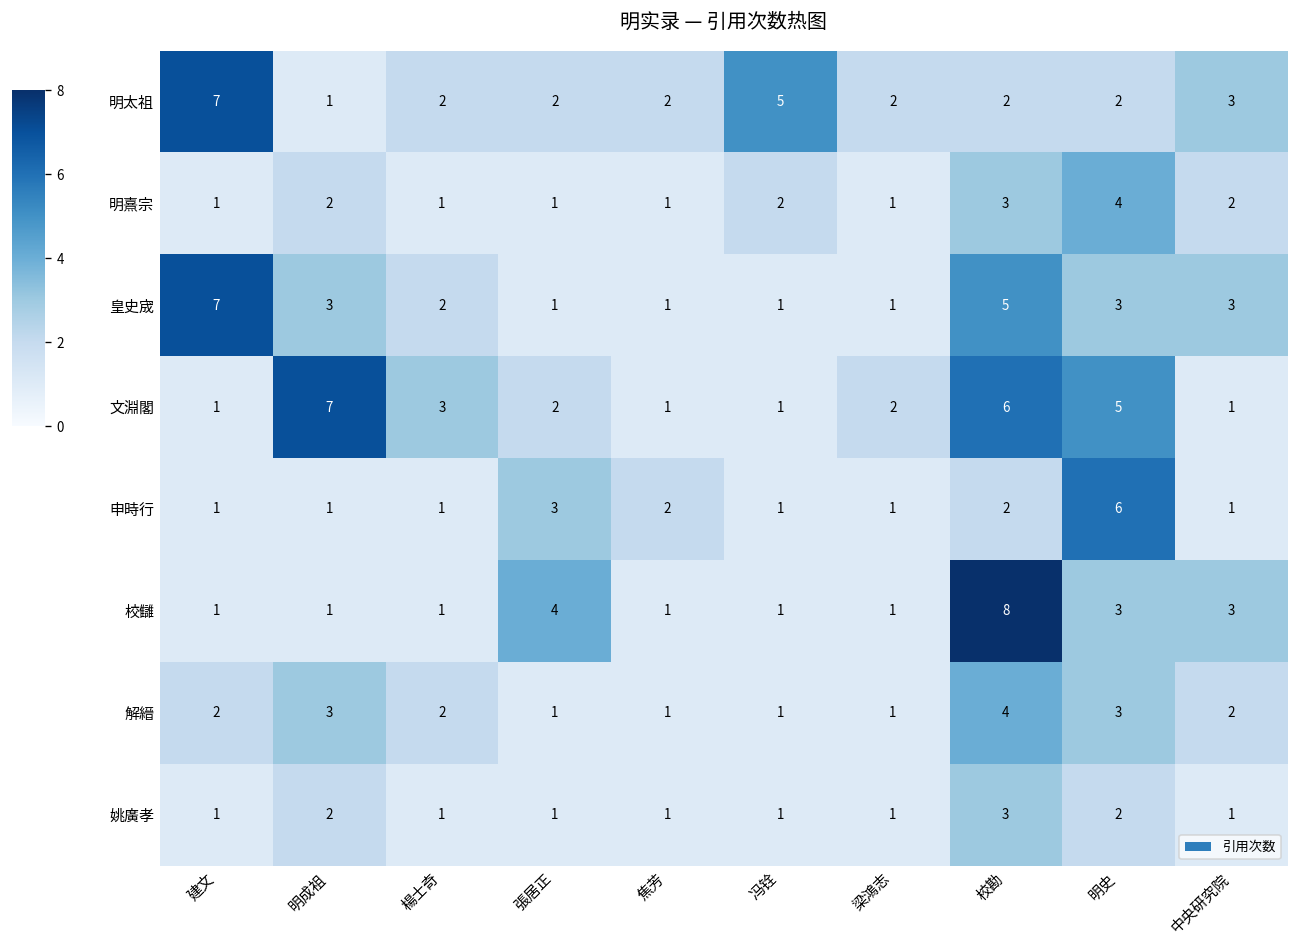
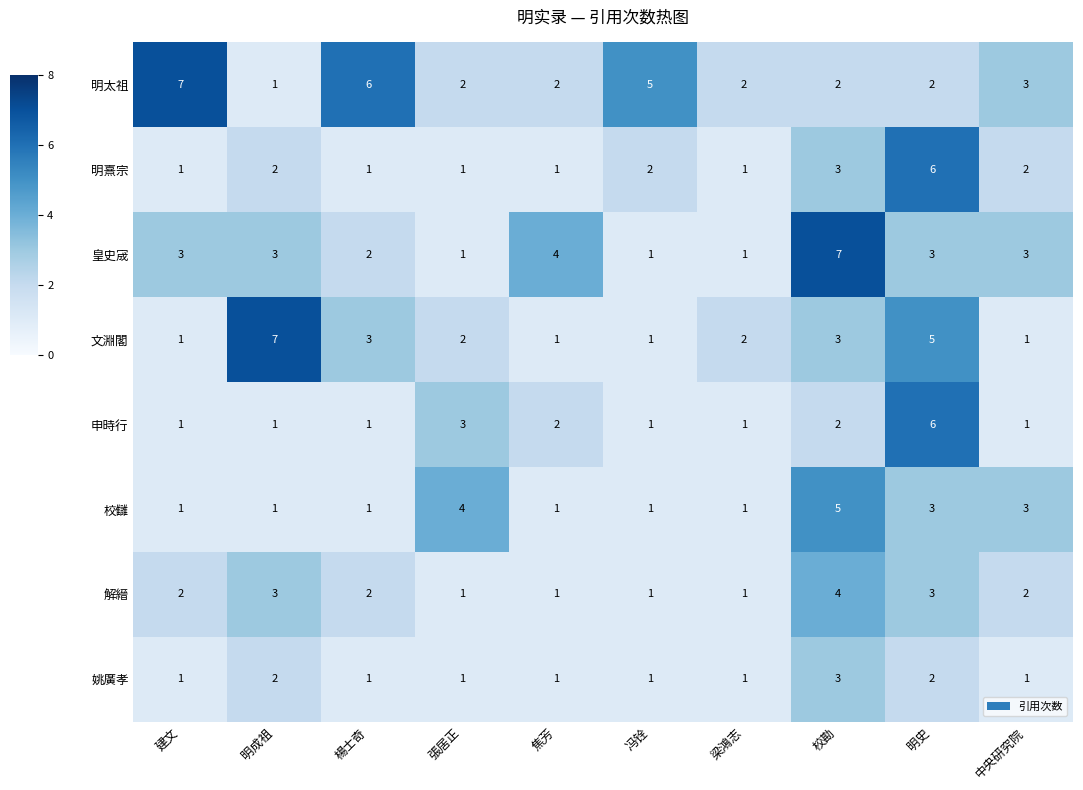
明太祖, 楊士奇: 2 -> 6
明熹宗, 明史: 4 -> 6
皇史宬, 建文: 7 -> 3
皇史宬, 焦芳: 1 -> 4
皇史宬, 校勘: 5 -> 7
文淵閣, 校勘: 6 -> 3
校讎, 校勘: 8 -> 5
